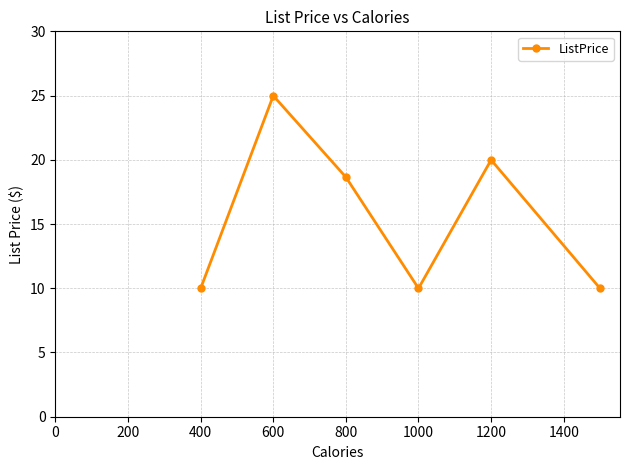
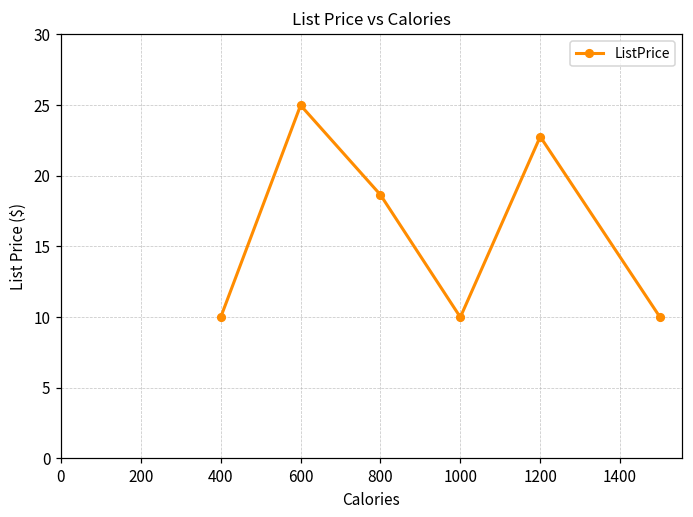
1200: 20.0 -> 22.8
